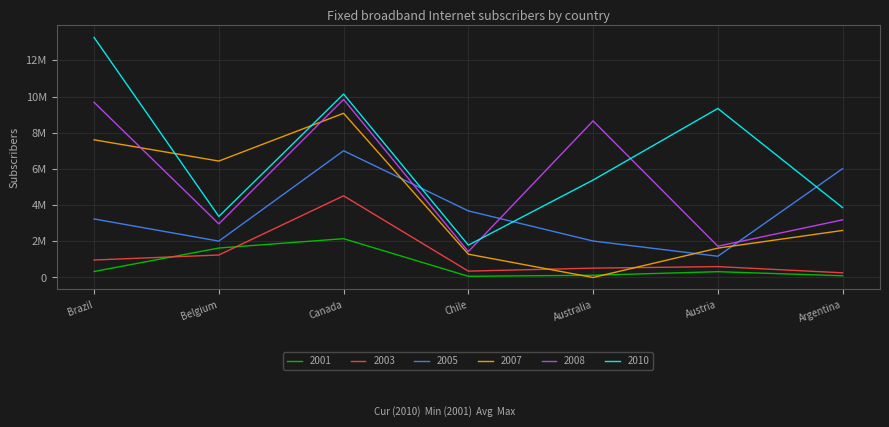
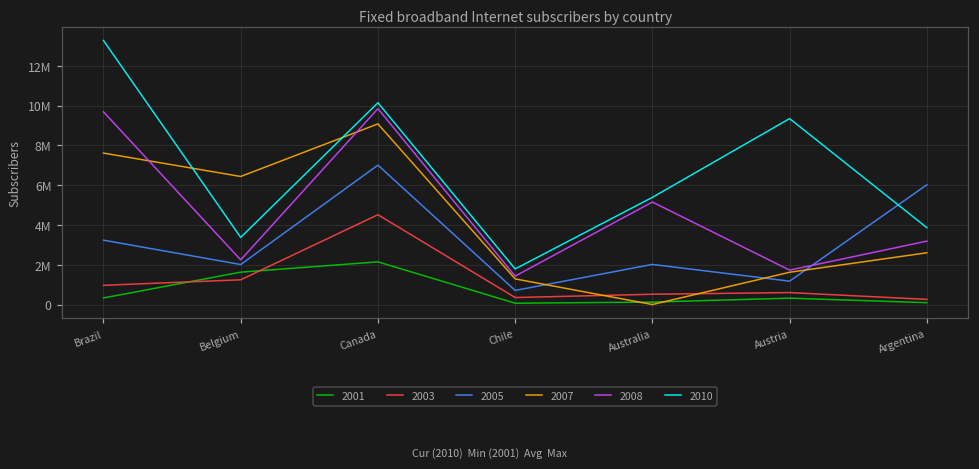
2008, Belgium: 3000000 -> 2200000
2005, Chile: 3700000 -> 700000
2008, Australia: 8700000 -> 5200000
